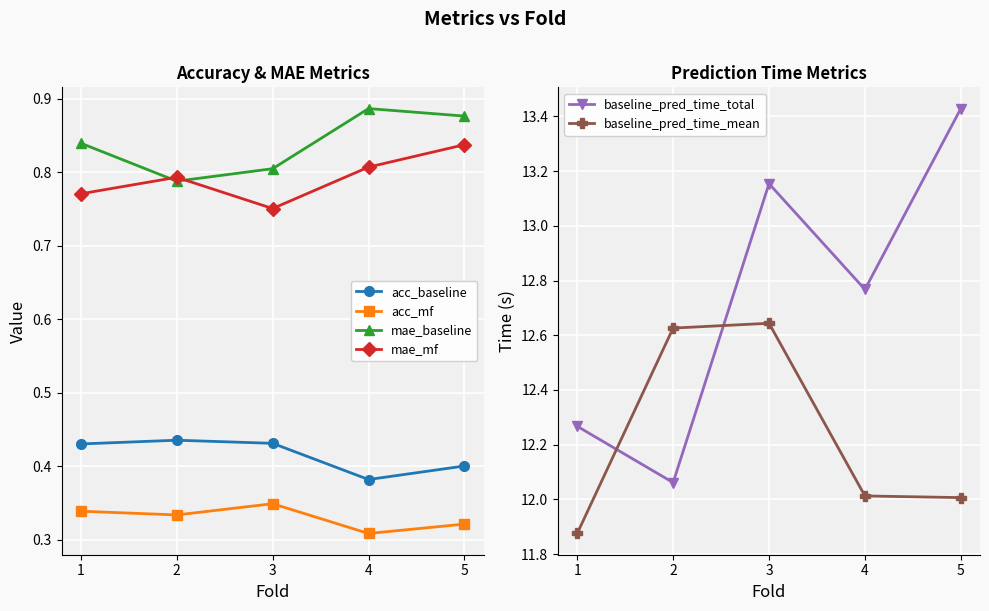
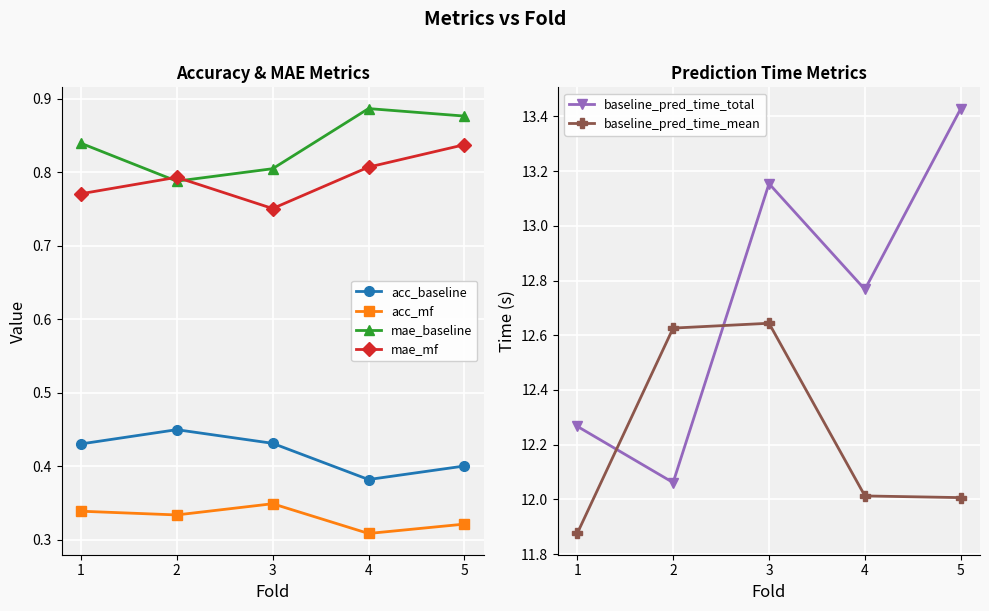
Accuracy & MAE Metrics, acc_baseline, 2: 0.44 -> 0.45
